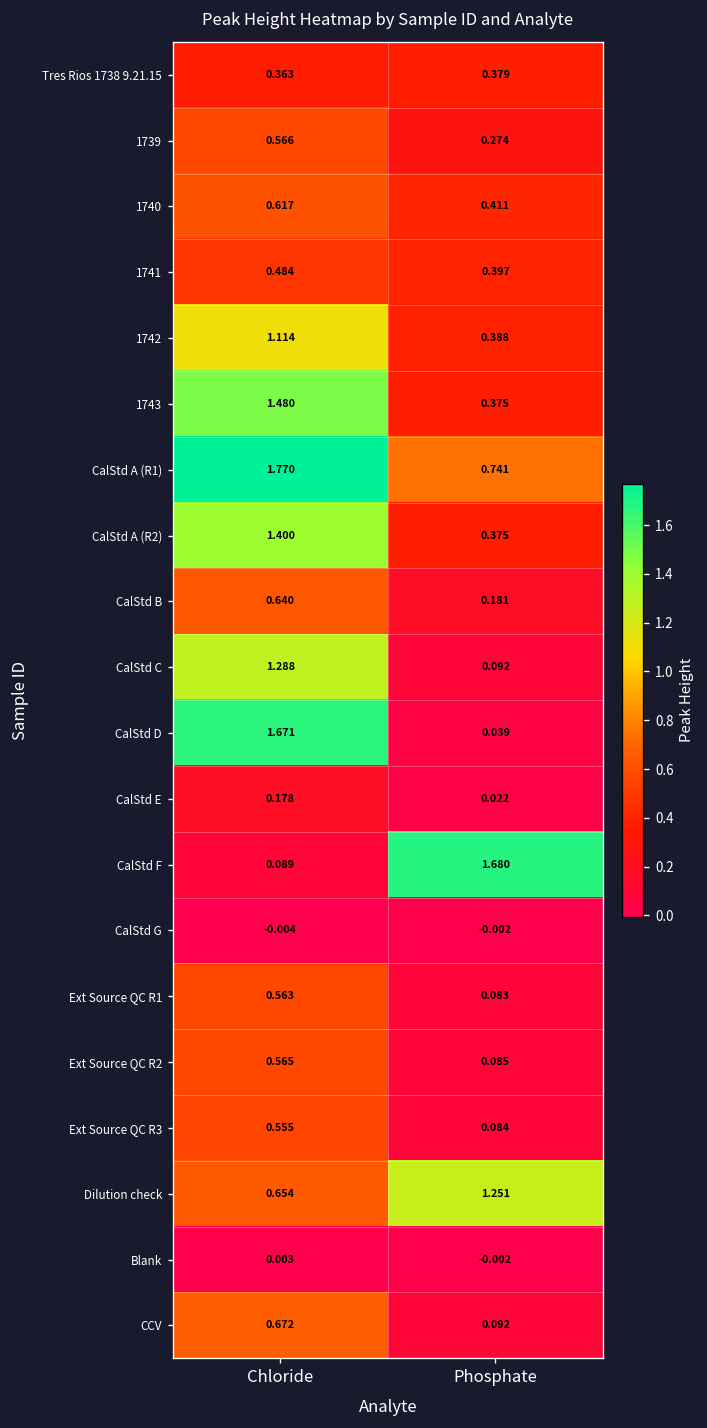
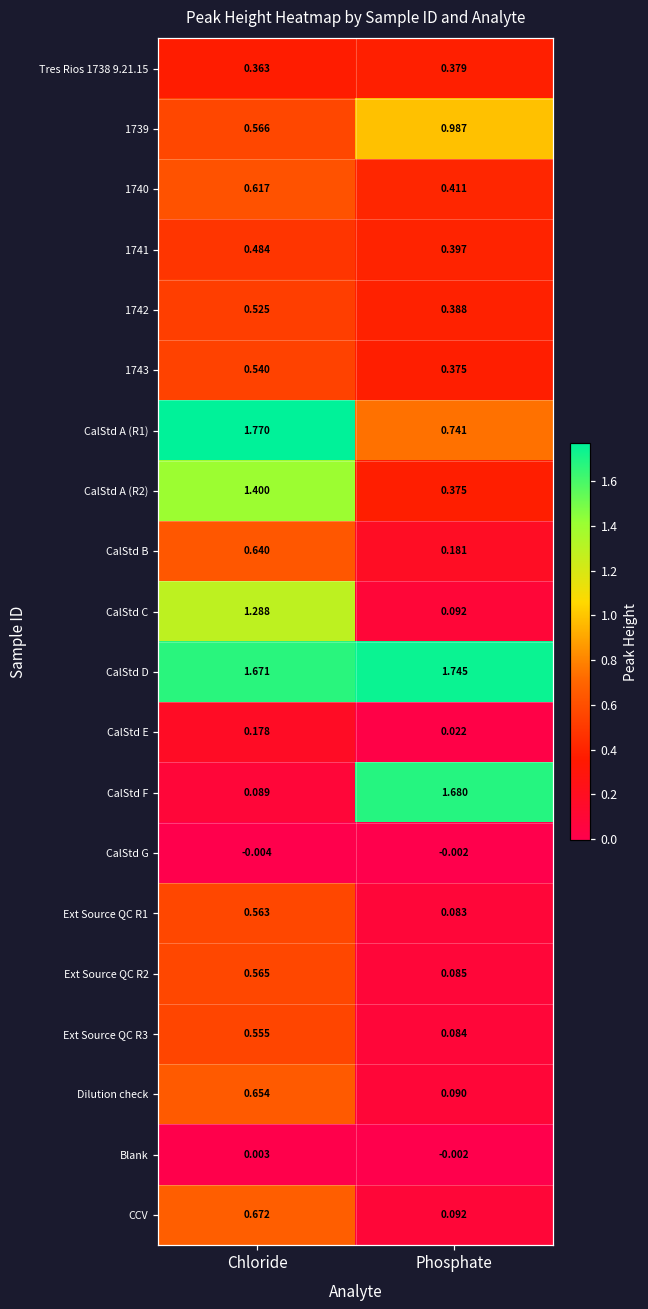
1739, Phosphate: 0.274 -> 0.987
1742, Chloride: 1.114 -> 0.525
1743, Chloride: 1.480 -> 0.540
CalStd D, Phosphate: 0.039 -> 1.745
Dilution check, Phosphate: 1.251 -> 0.090
